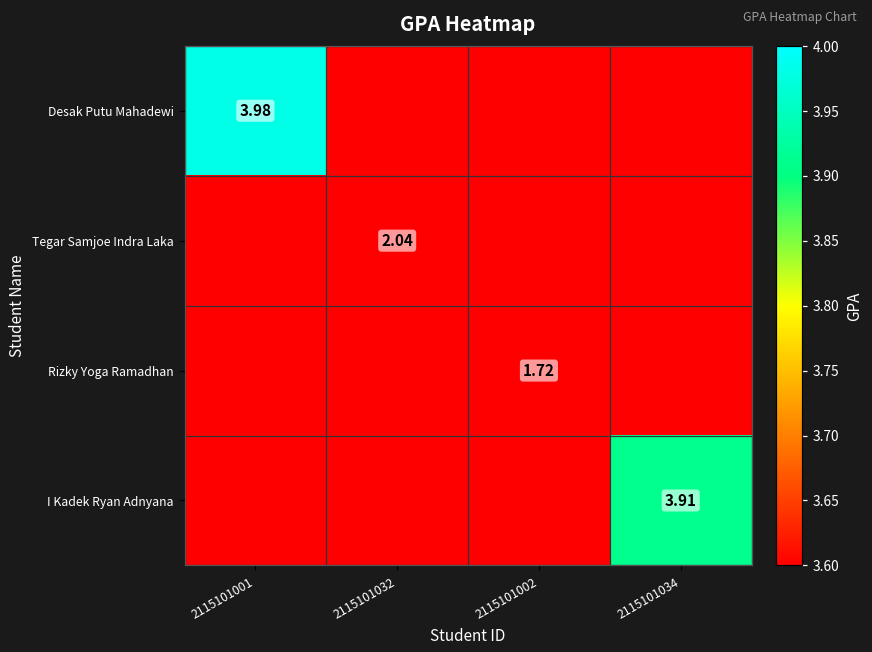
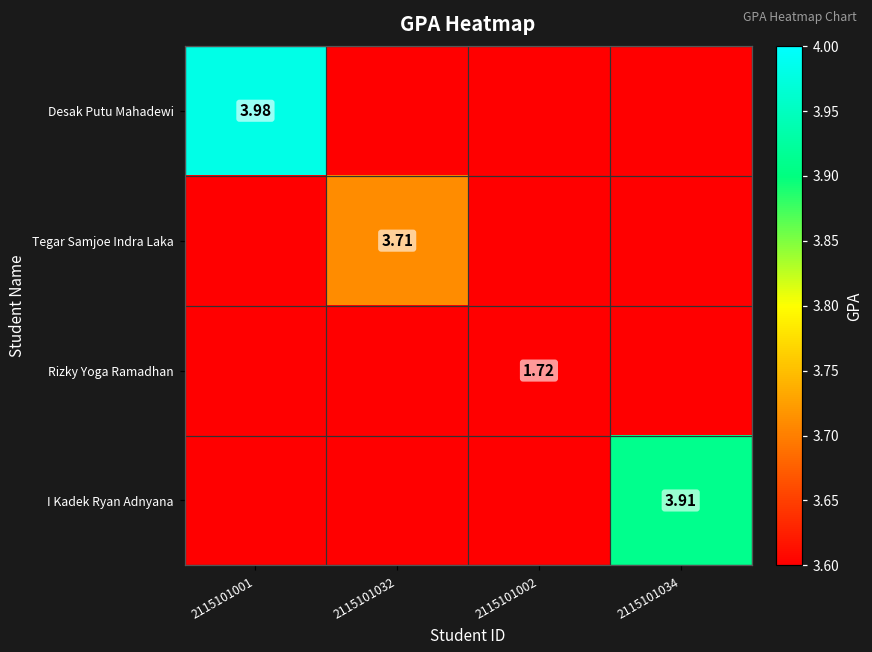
Tegar Samjoe Indra Laka, 2115101032: 2.04 -> 3.71
